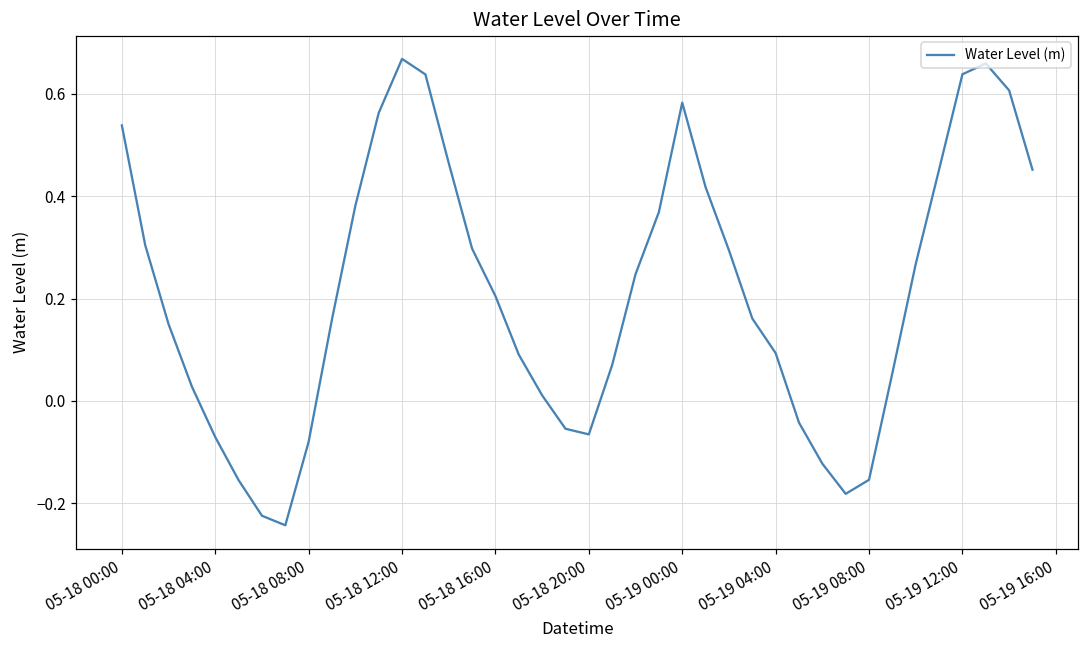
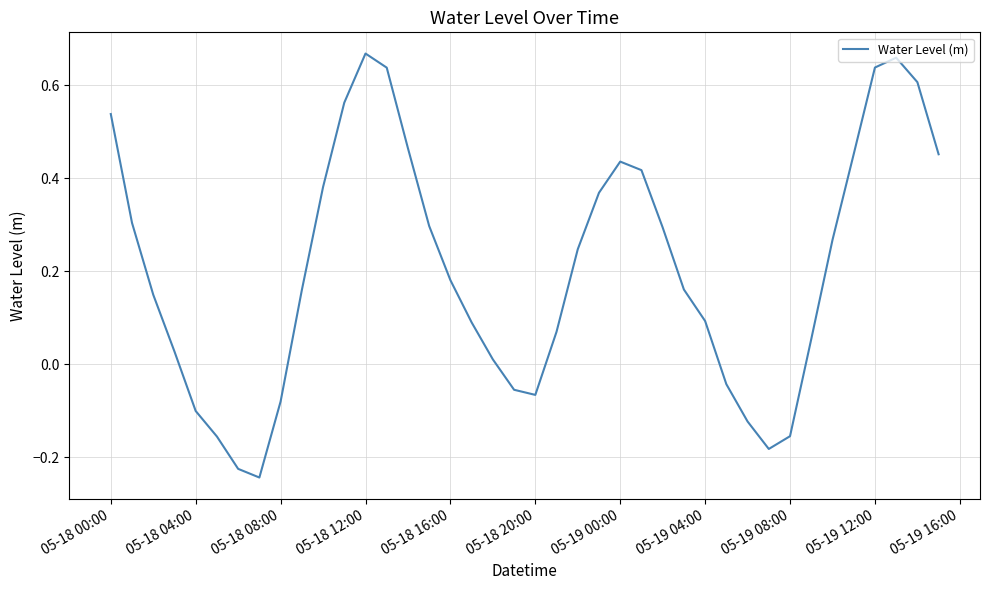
05-18 04:00: -0.07 -> -0.10
05-18 16:00: 0.20 -> 0.18
05-19 00:00: 0.58 -> 0.44
